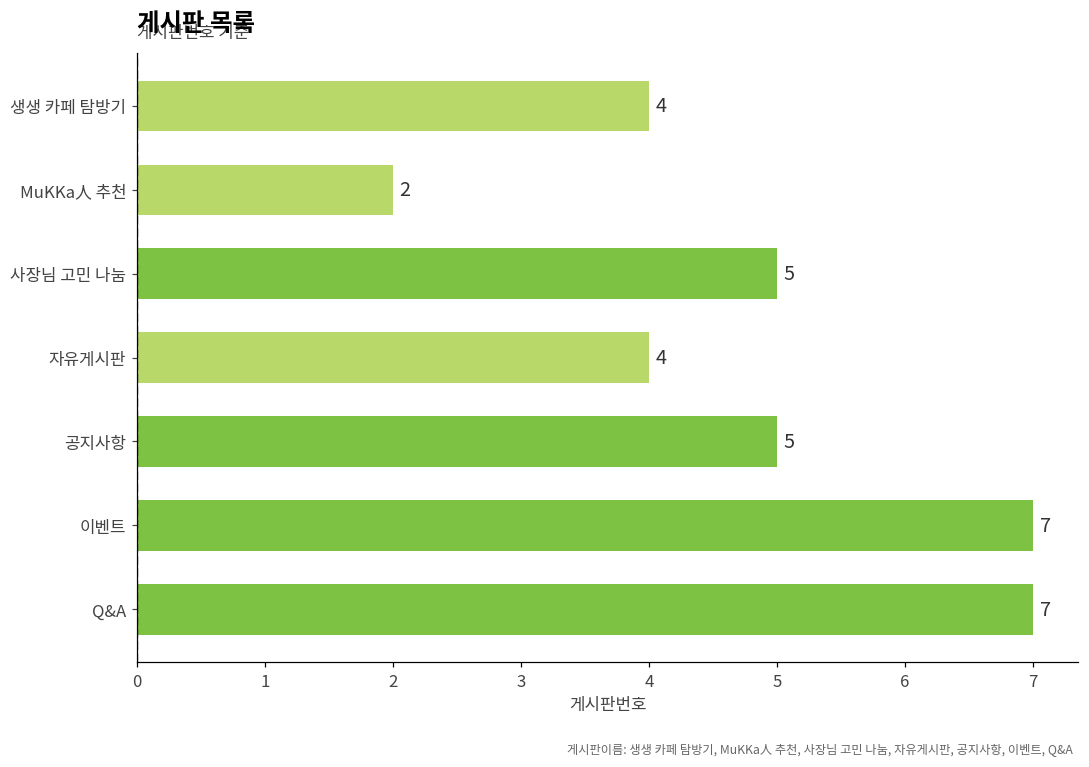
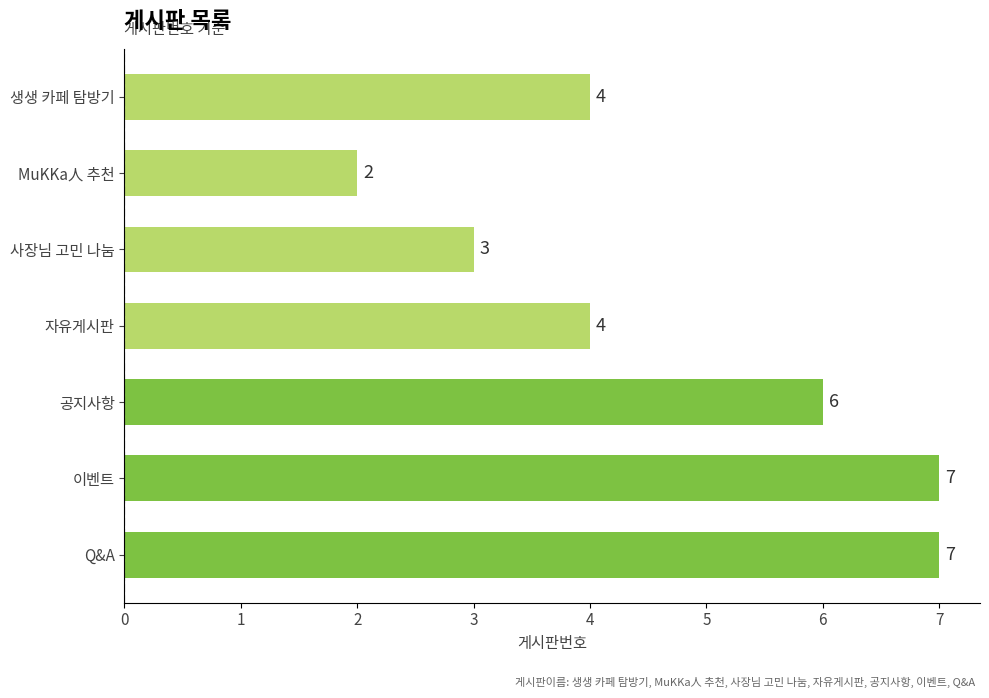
사장님 고민 나눔: 5 -> 3
공지사항: 5 -> 6
